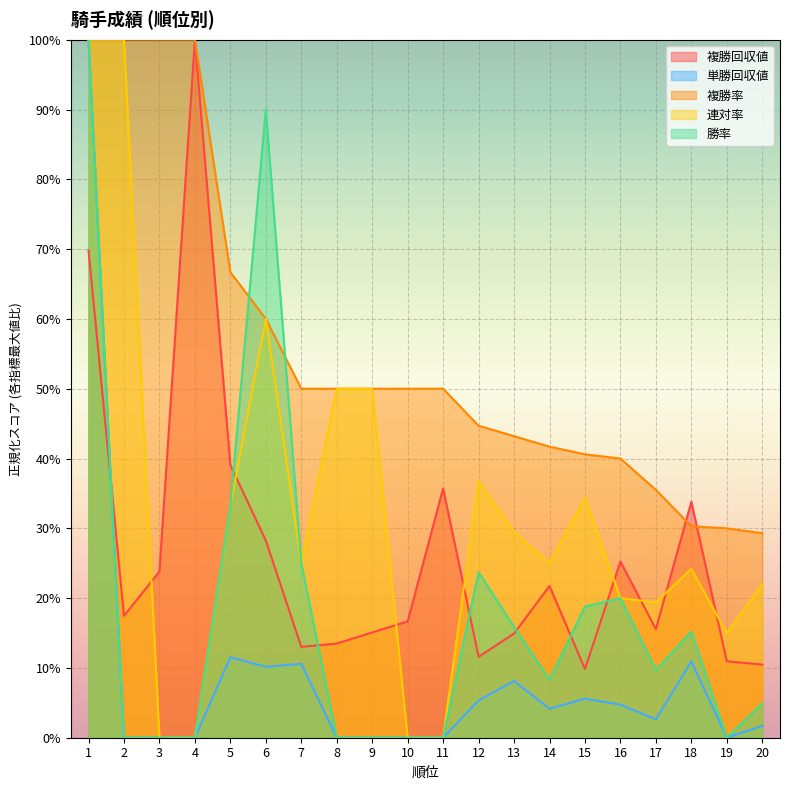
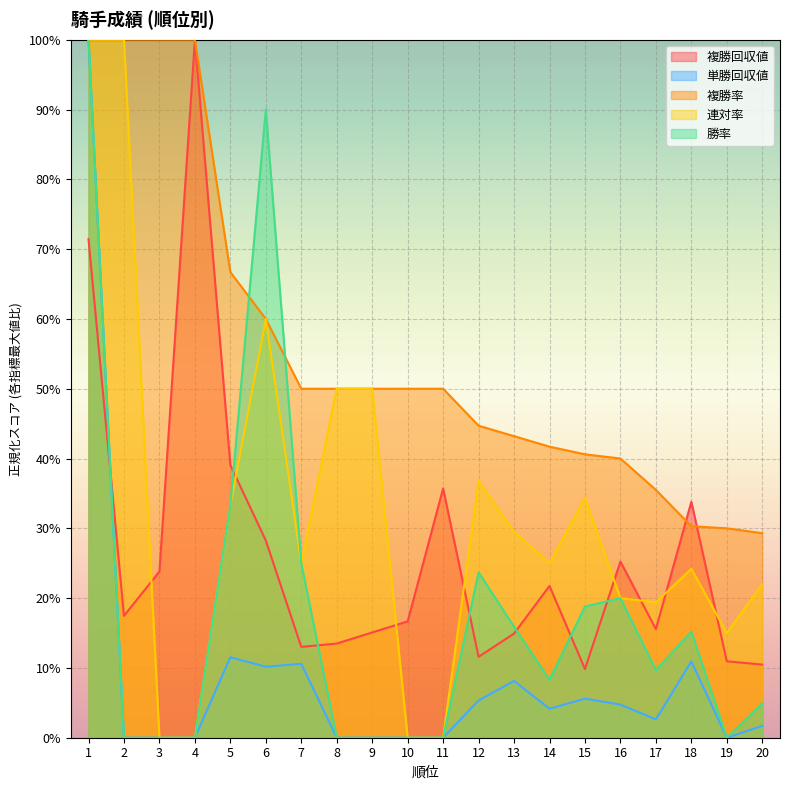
複勝回収値, 1: 70% -> 71%
